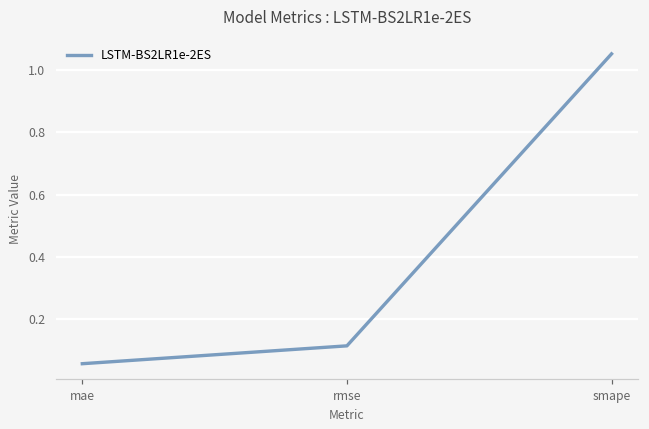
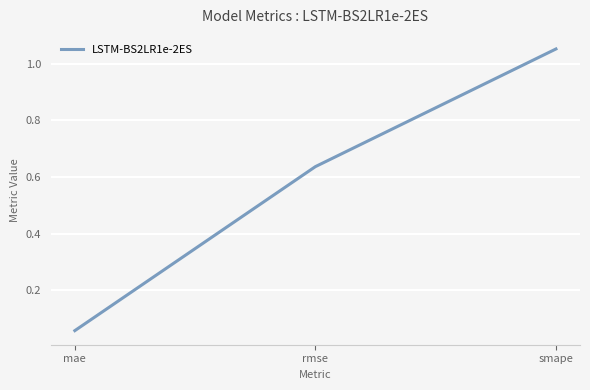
rmse: 0.11 -> 0.64
